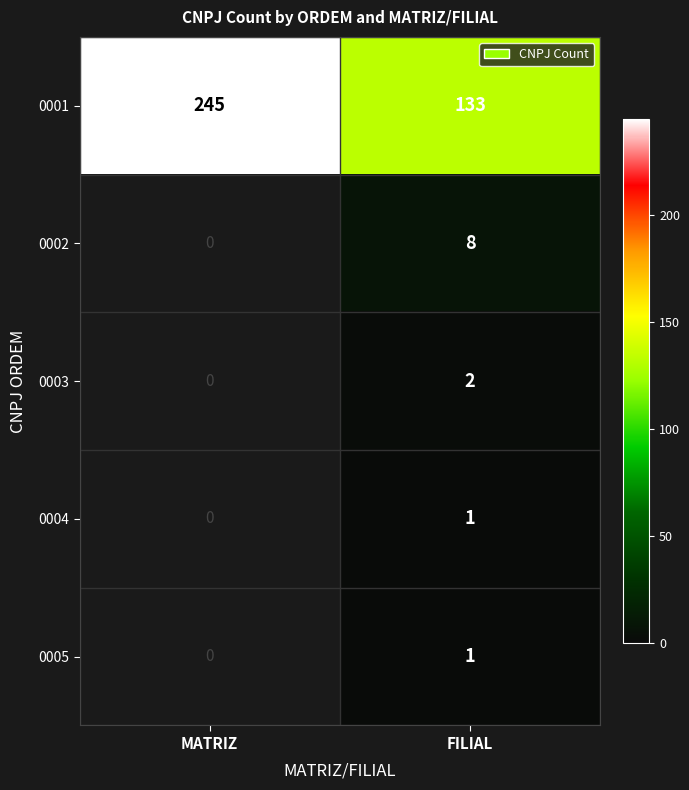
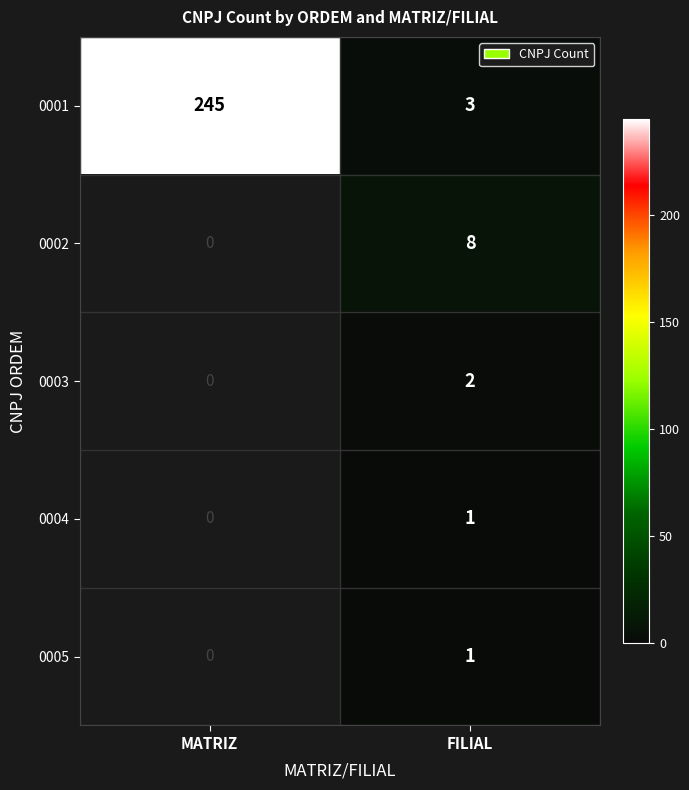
0001, FILIAL: 133 -> 3
